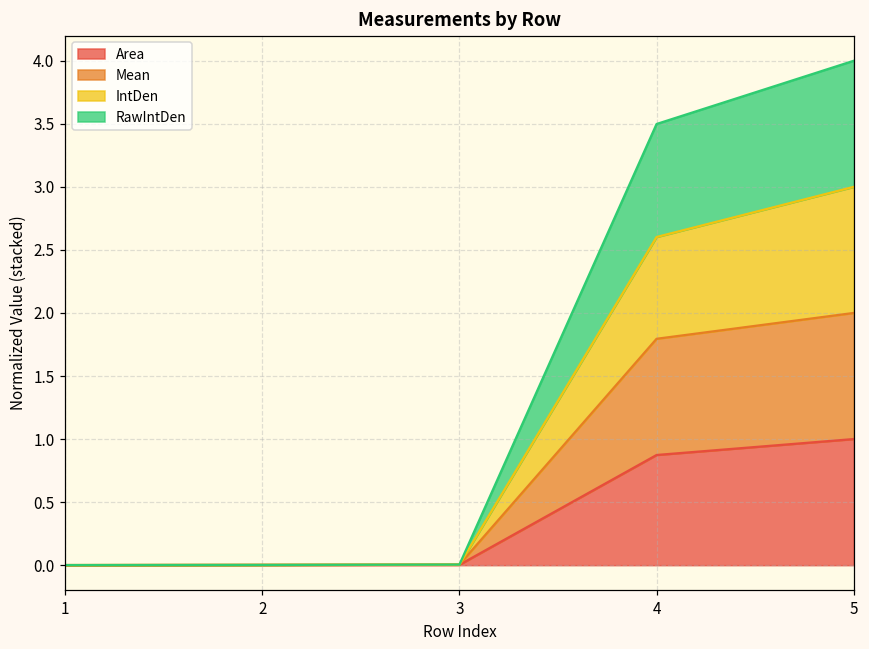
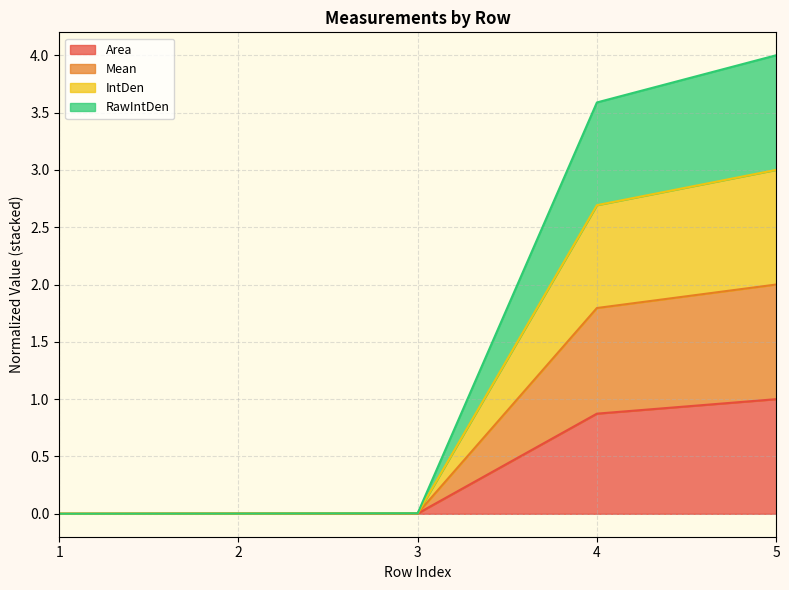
IntDen, 4: 0.81 -> 0.90
